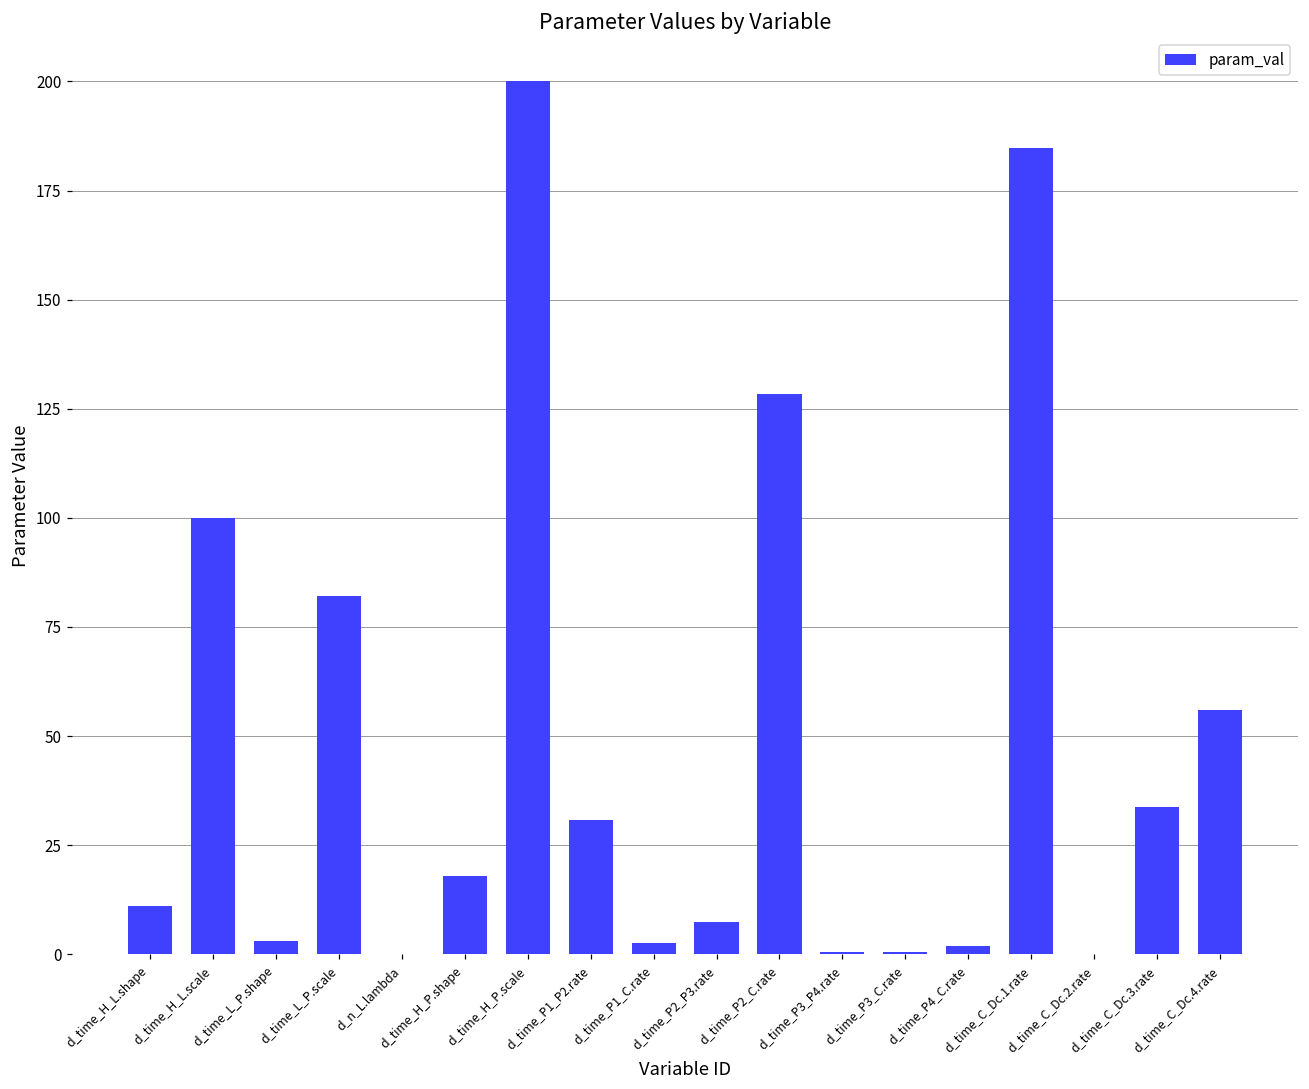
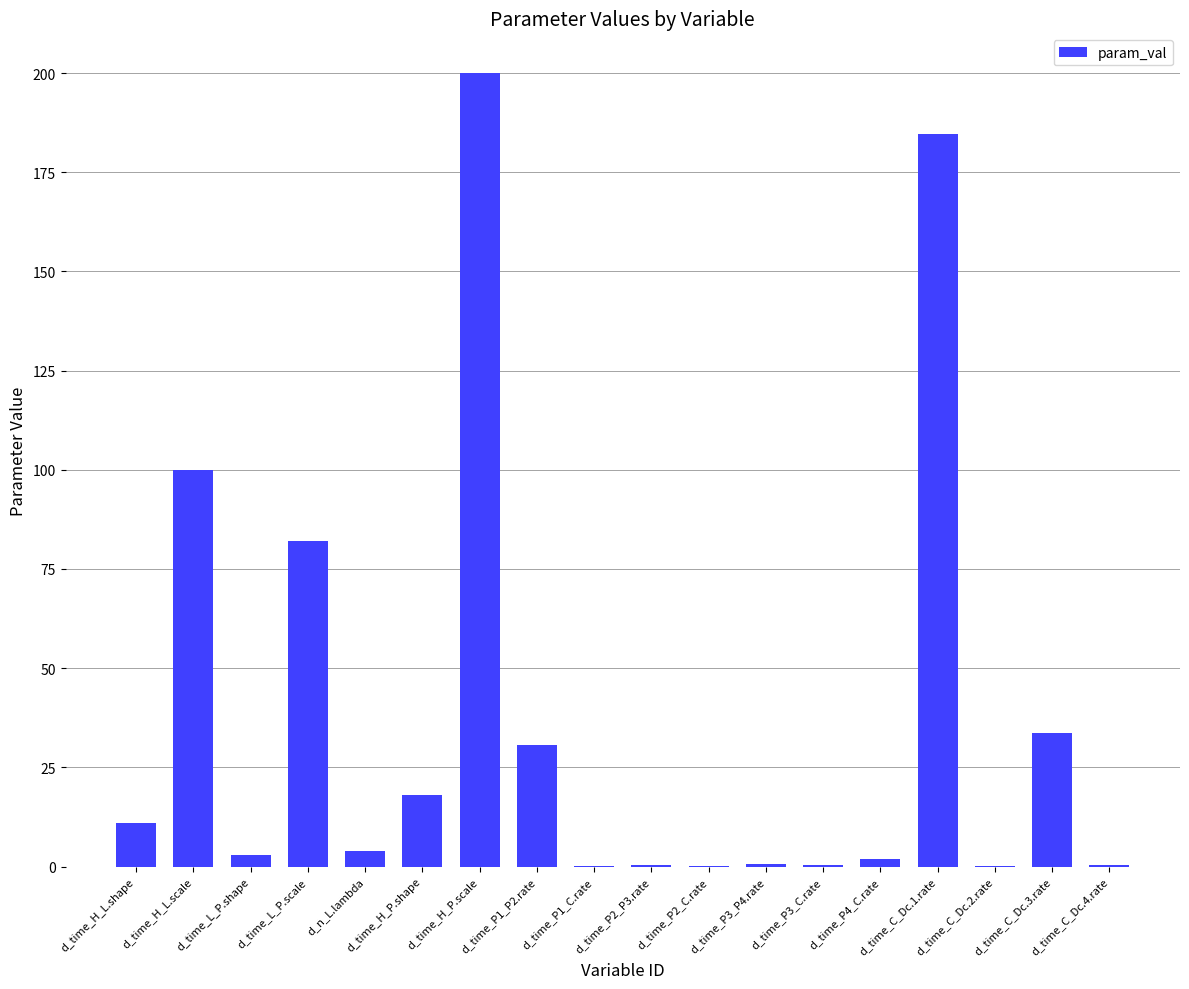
d_n_L.lambda: 0 -> 4
d_time_P1_C.rate: 3 -> 0
d_time_P2_P3.rate: 7 -> 0
d_time_P2_C.rate: 128 -> 0
d_time_C_Dc.4.rate: 56 -> 1
